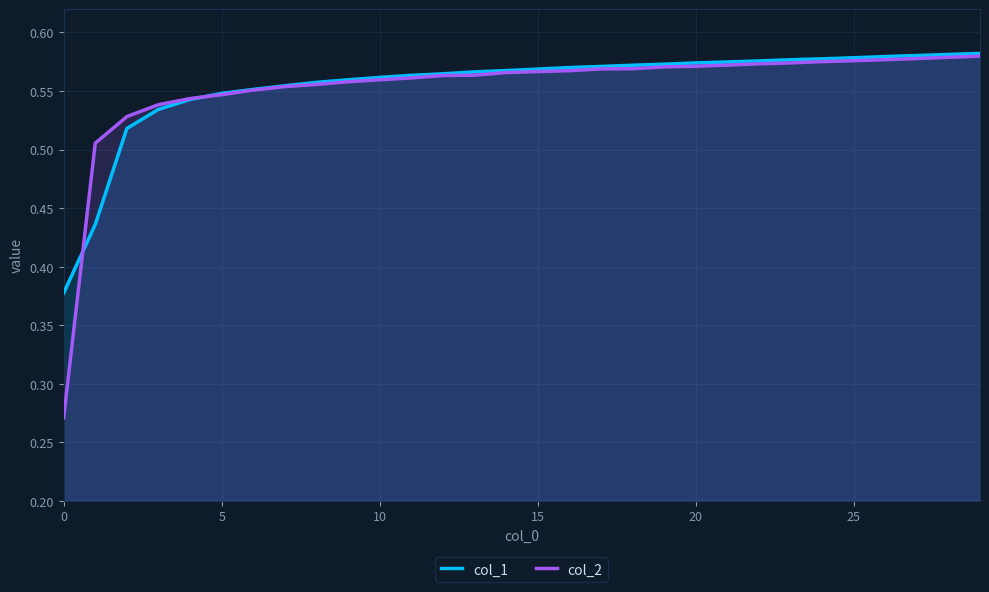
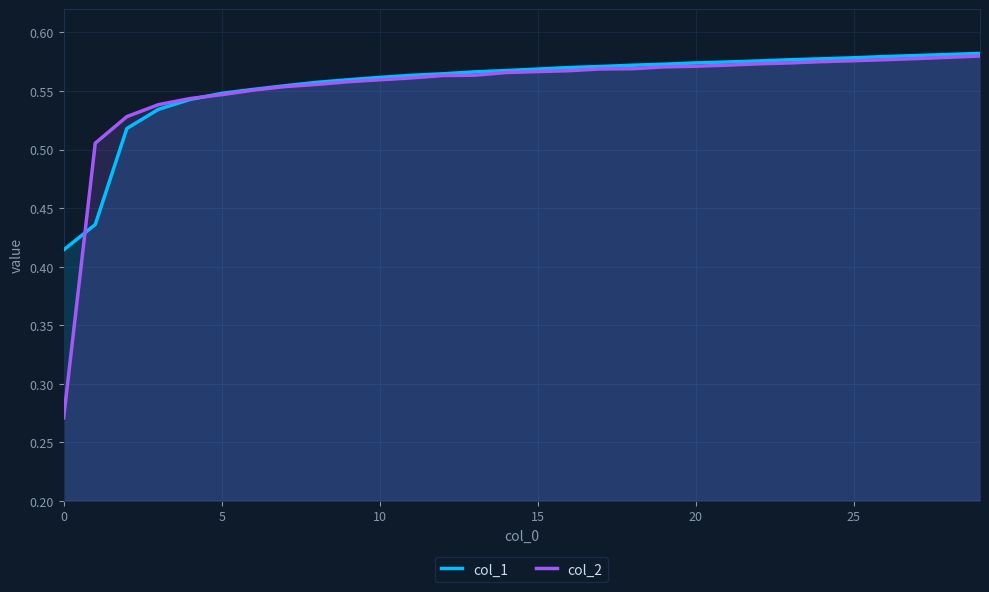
col_1, 0: 0.377 -> 0.414
